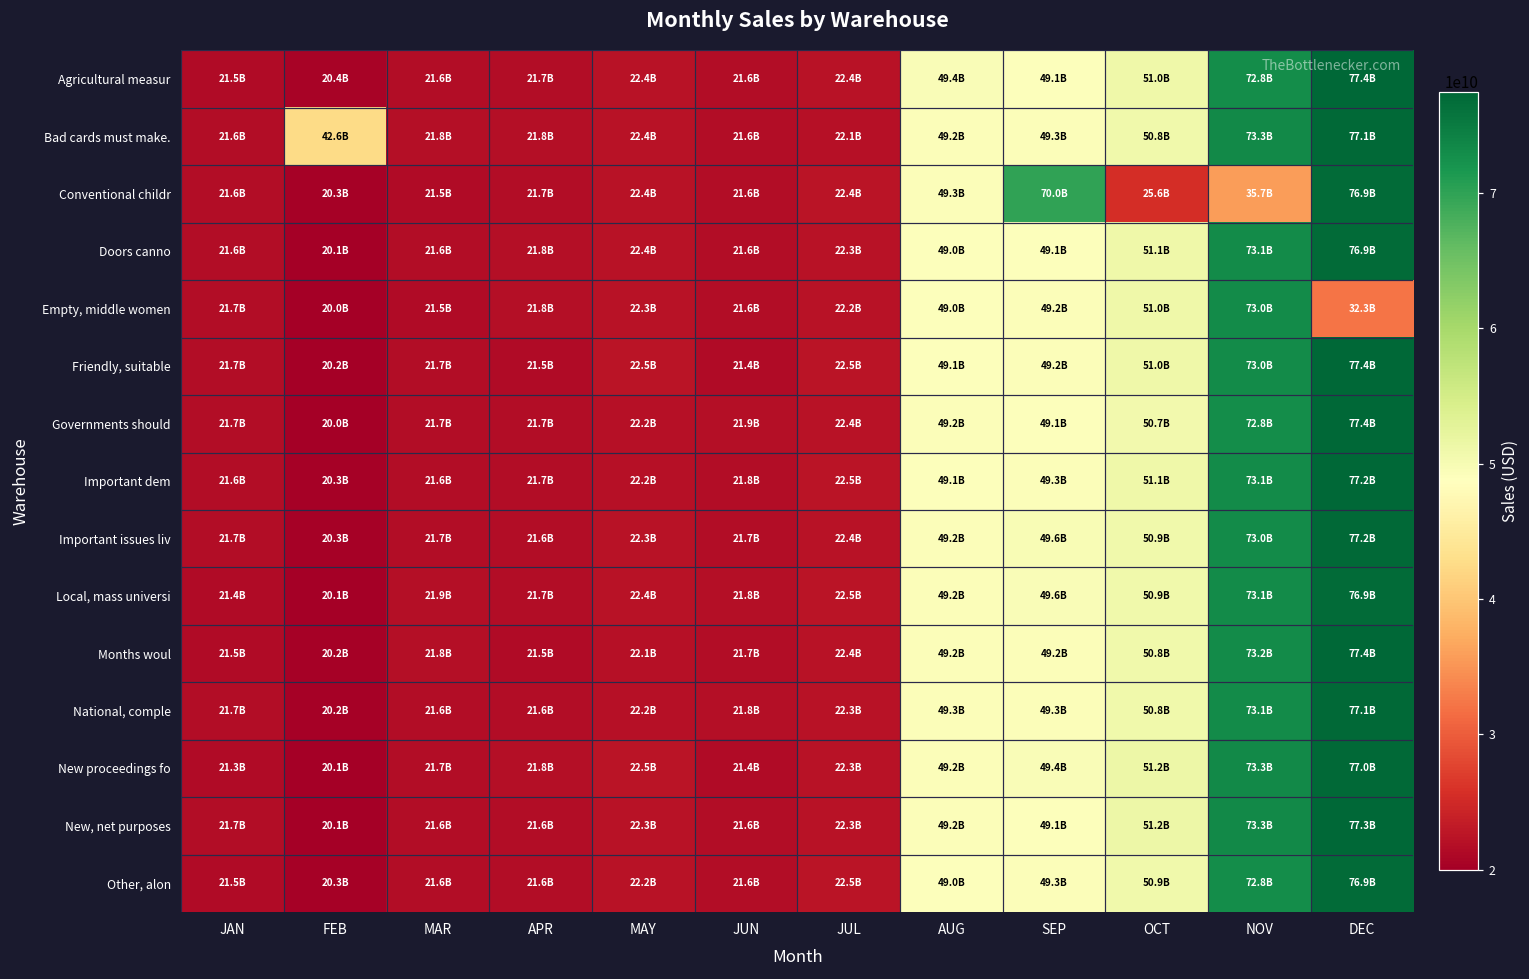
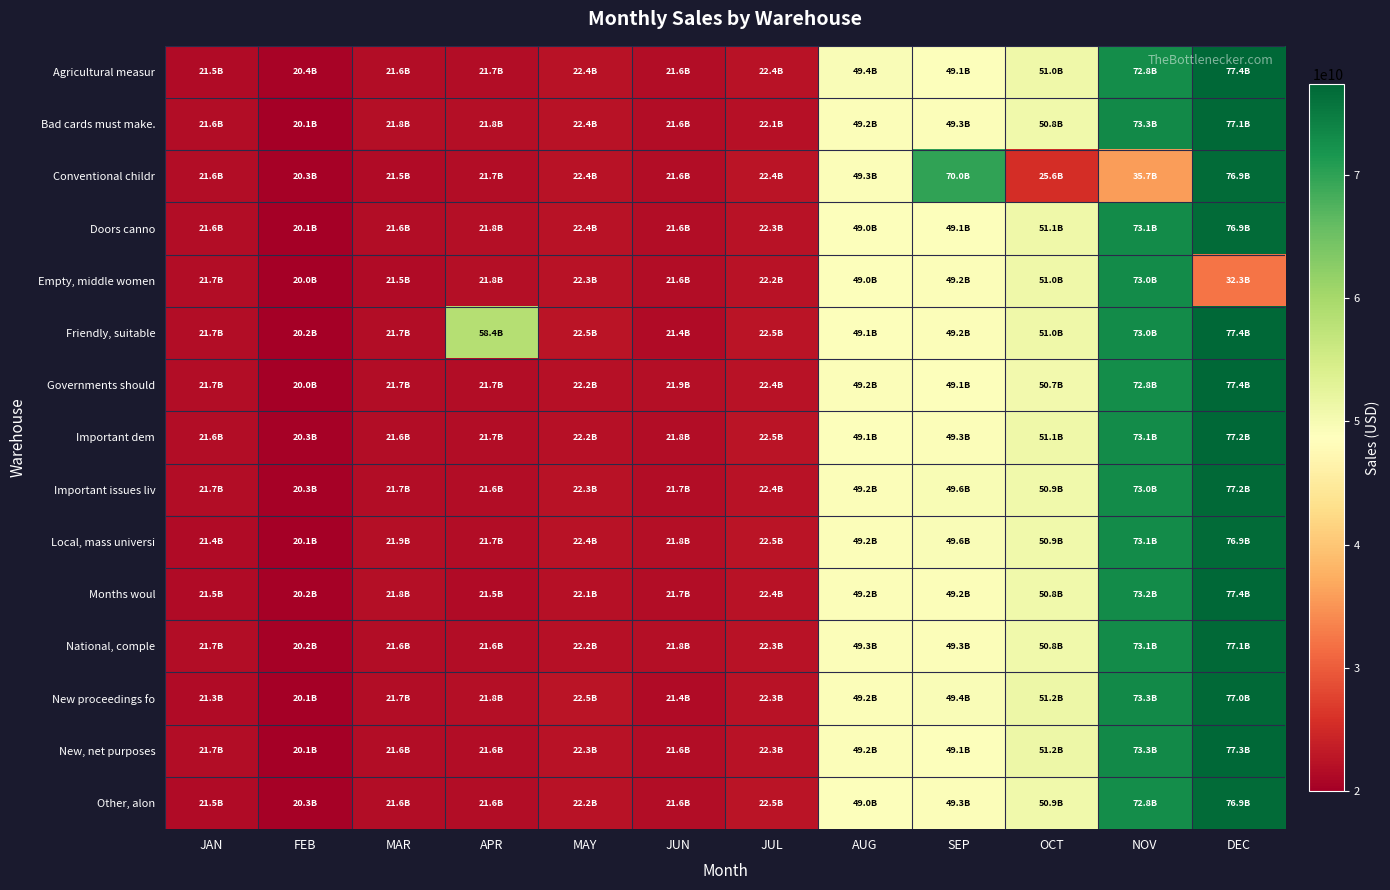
Bad cards must make., FEB: 42.6B -> 20.1B
Friendly, suitable, APR: 21.5B -> 58.4B
